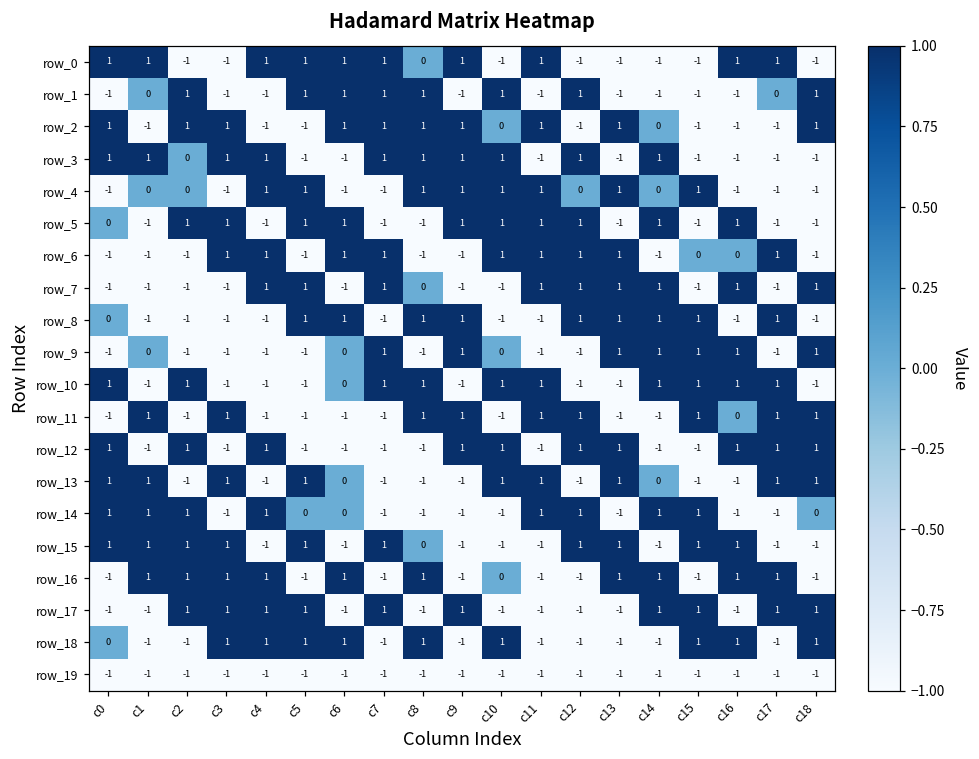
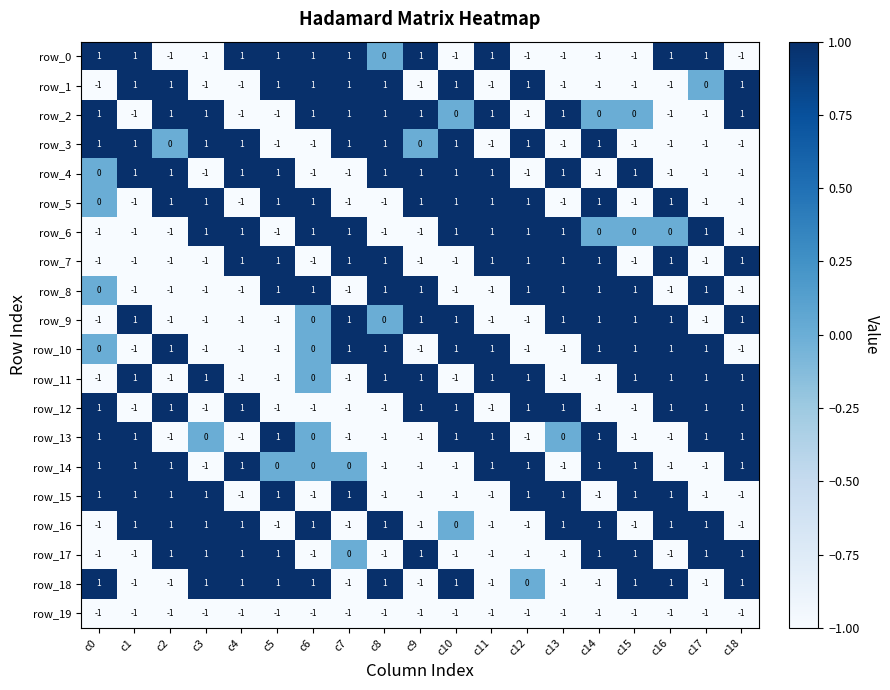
row_1, c1: 0 -> 1
row_2, c15: -1 -> 0
row_3, c9: 1 -> 0
row_4, c0: -1 -> 0
row_4, c1: 0 -> 1
row_4, c2: 0 -> 1
row_4, c12: 0 -> -1
row_4, c14: 0 -> -1
row_6, c14: -1 -> 0
row_7, c8: 0 -> 1
row_9, c1: 0 -> 1
row_9, c8: -1 -> 0
row_9, c10: 0 -> 1
row_10, c0: 1 -> 0
row_11, c6: -1 -> 0
row_11, c16: 0 -> 1
row_13, c3: 1 -> 0
row_13, c13: 1 -> 0
row_13, c14: 0 -> 1
row_14, c7: -1 -> 0
row_14, c18: 0 -> 1
row_15, c8: 0 -> -1
row_17, c7: 1 -> 0
row_18, c0: 0 -> 1
row_18, c12: -1 -> 0
